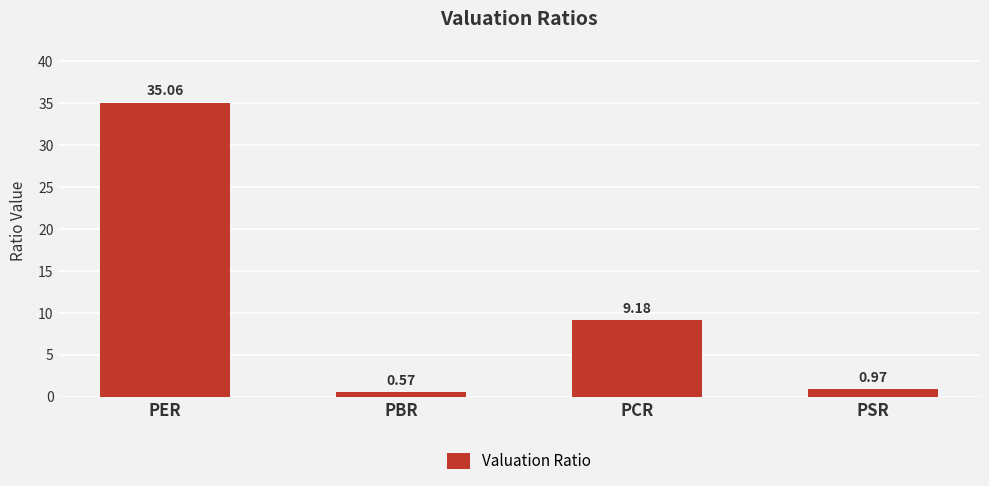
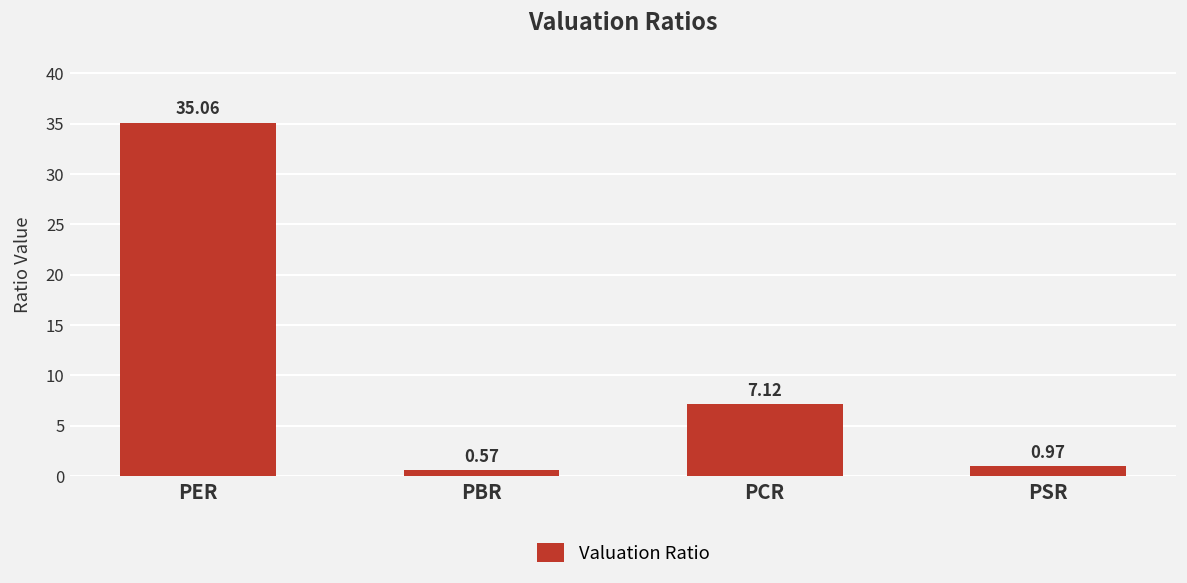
PCR: 9.18 -> 7.12
